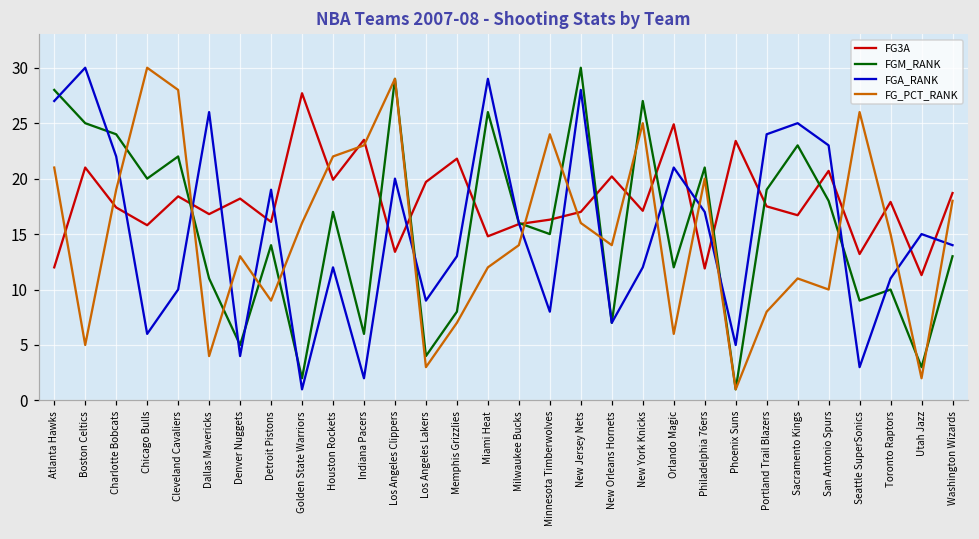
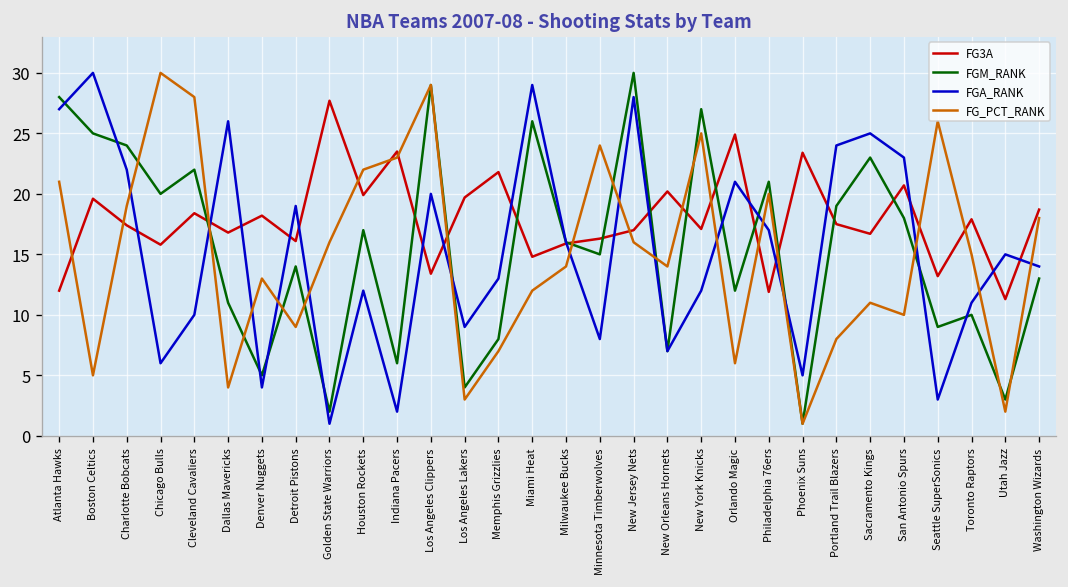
FG3A, Boston Celtics: 21.0 -> 19.6
